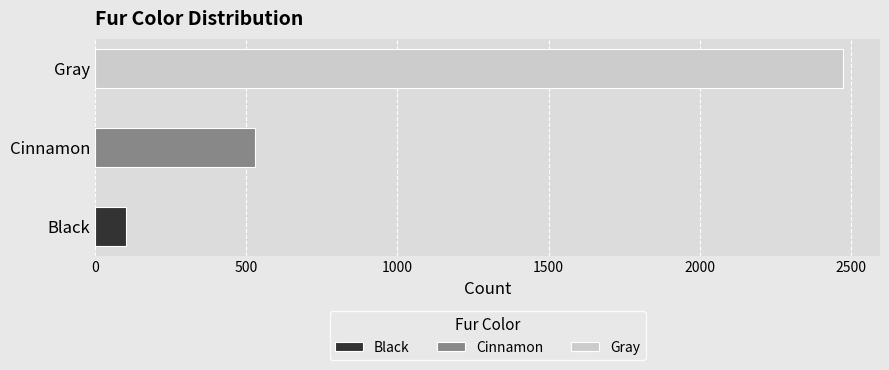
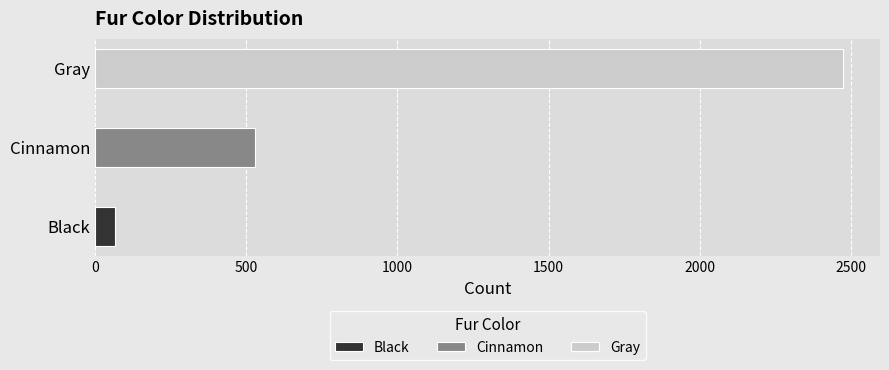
Black: 100 -> 60
